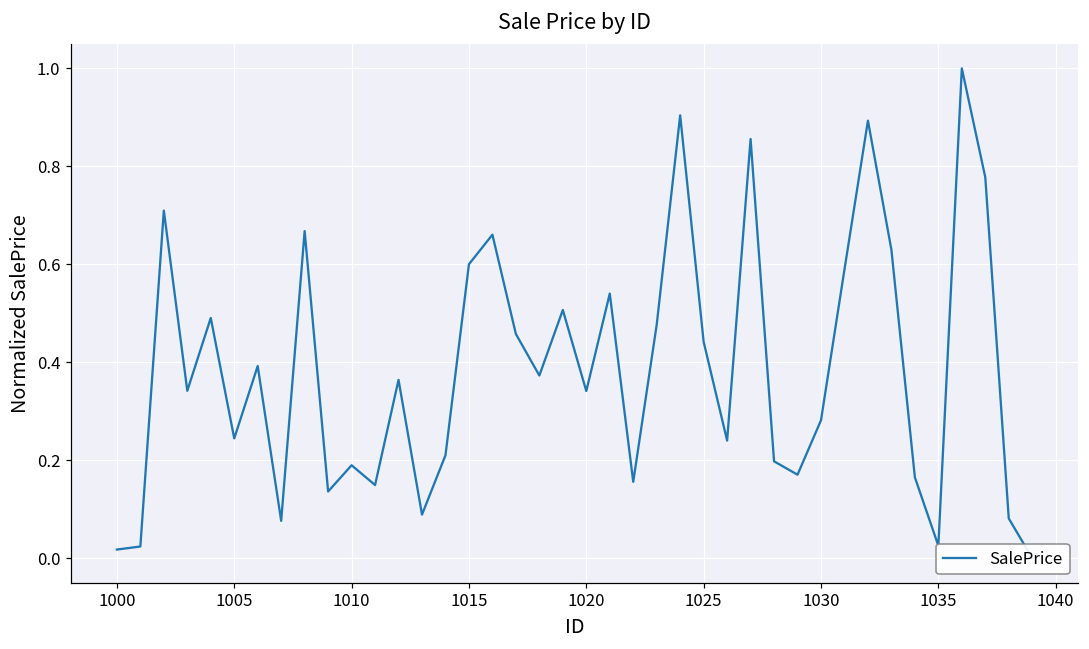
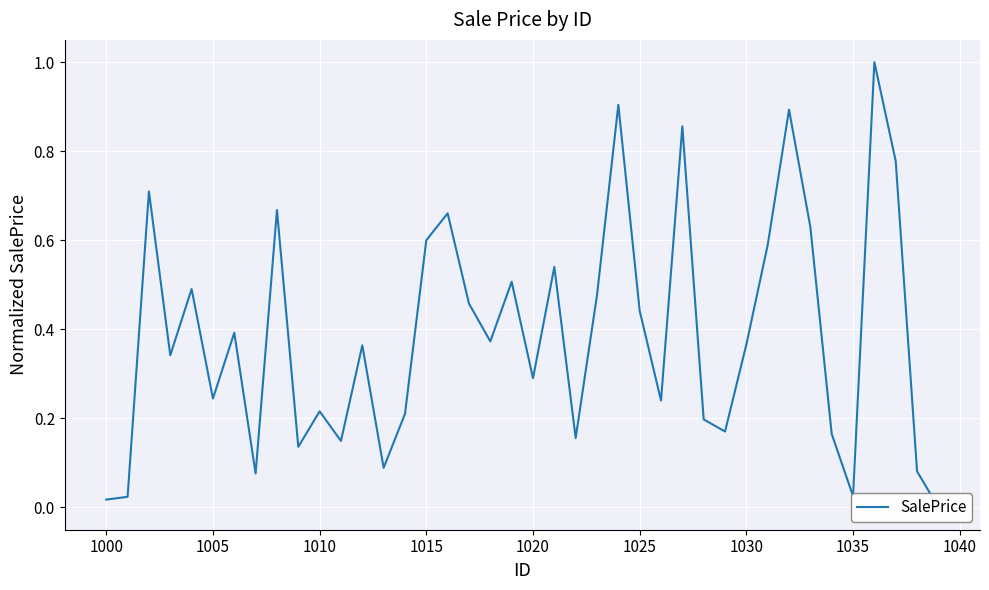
1010: 0.19 -> 0.22
1020: 0.34 -> 0.29
1030: 0.28 -> 0.37
